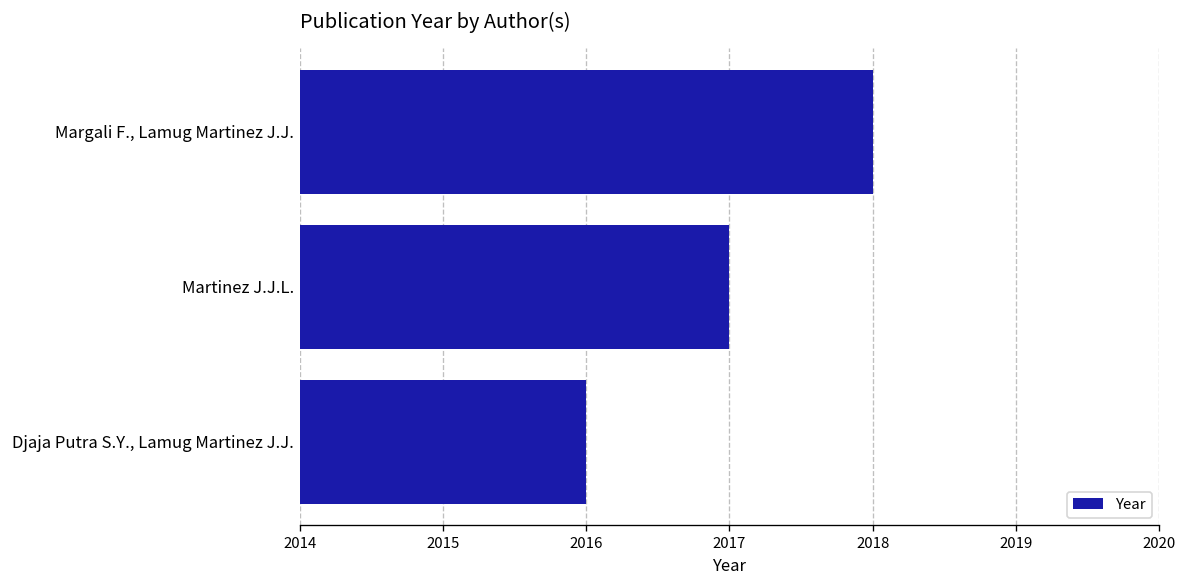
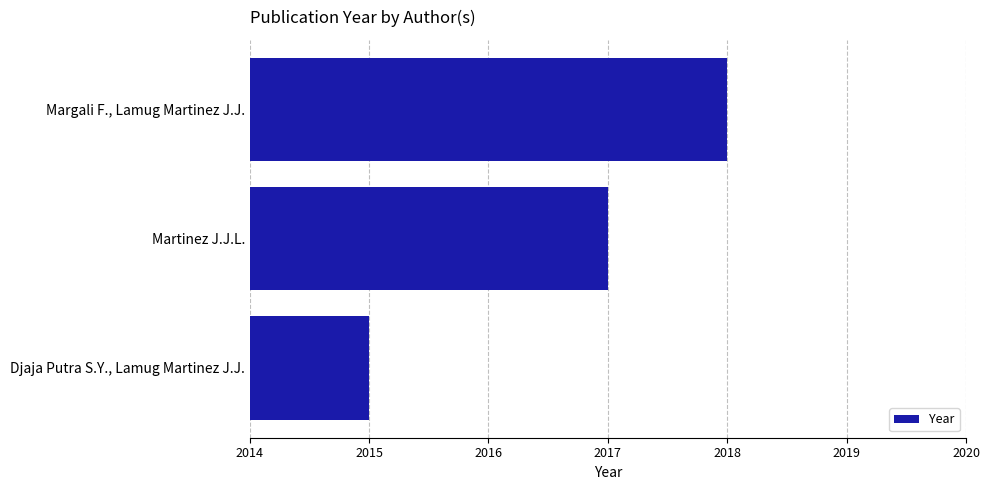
Djaja Putra S.Y., Lamug Martinez J.J.: 2016 -> 2015
